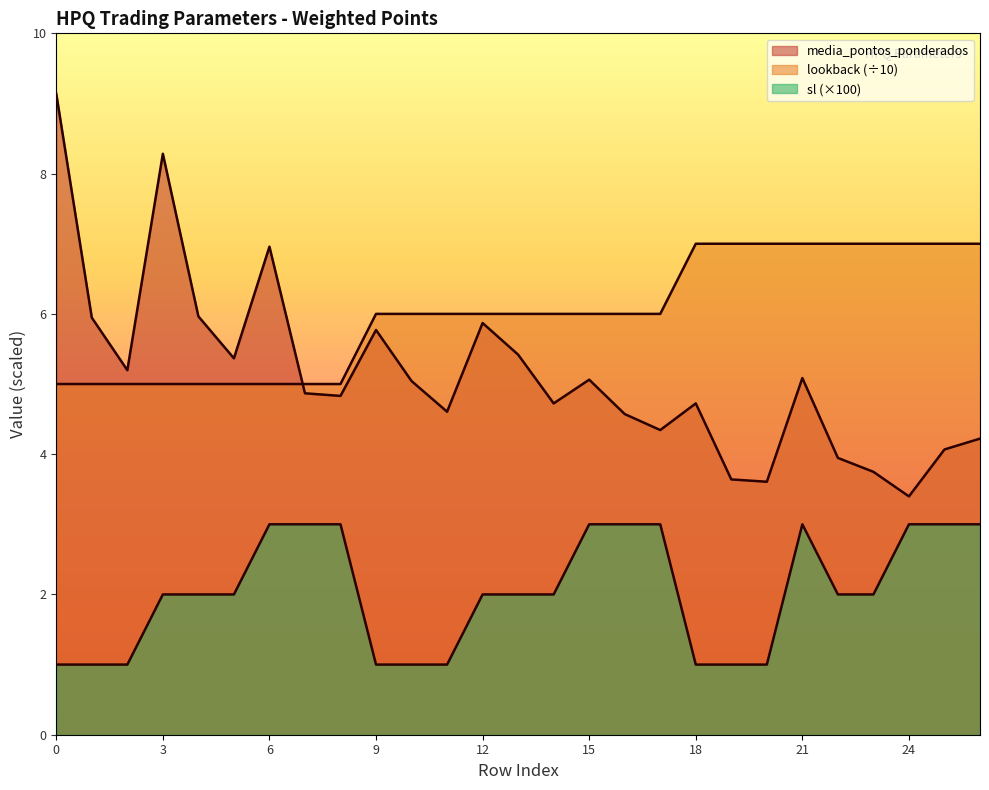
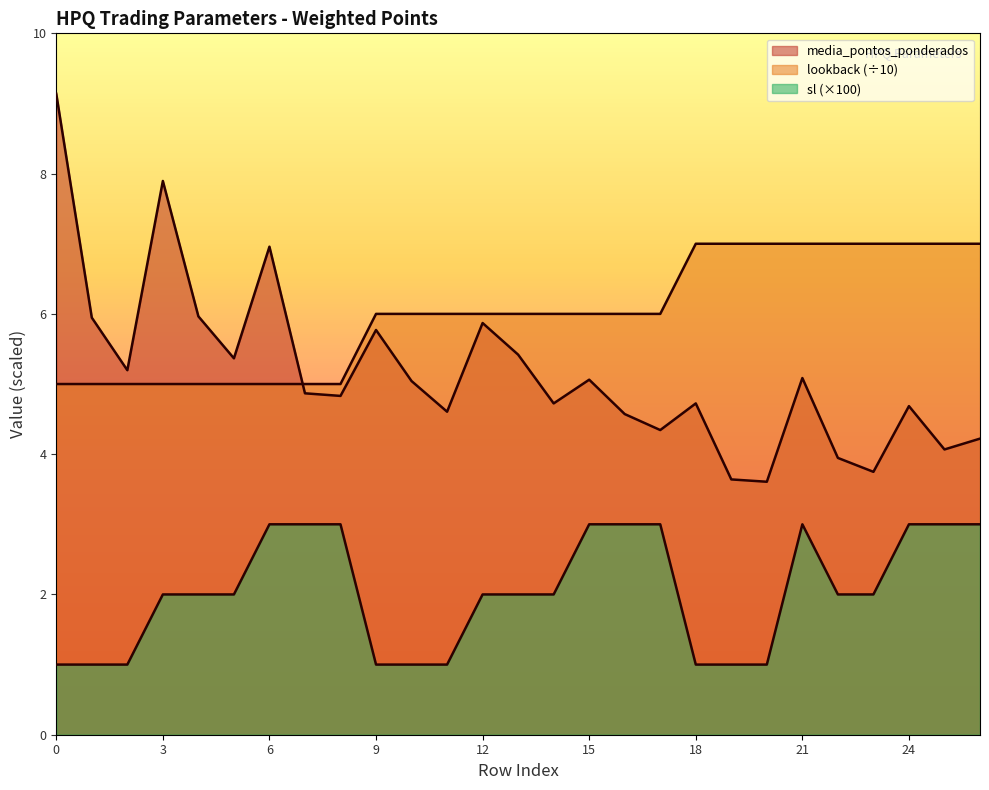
media_pontos_ponderados, 3: 8.3 -> 7.9
media_pontos_ponderados, 24: 3.4 -> 4.7
